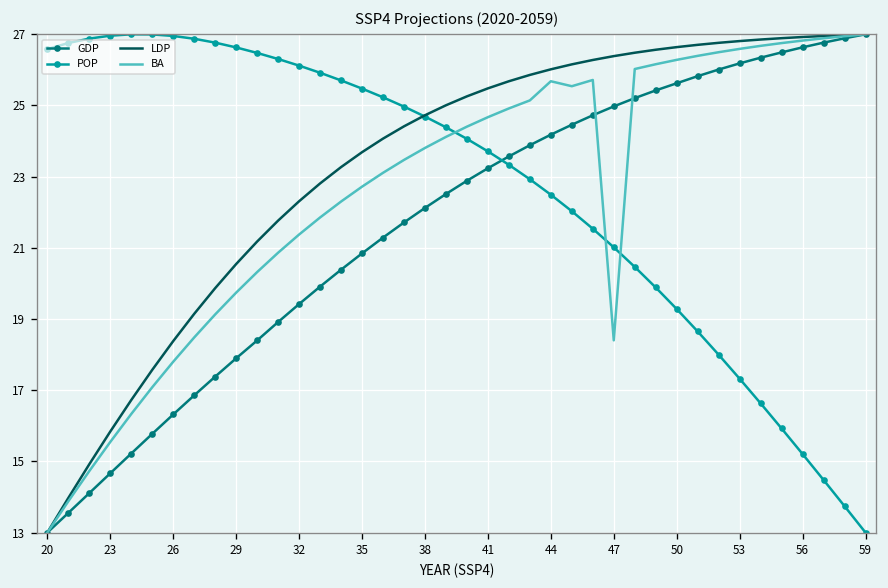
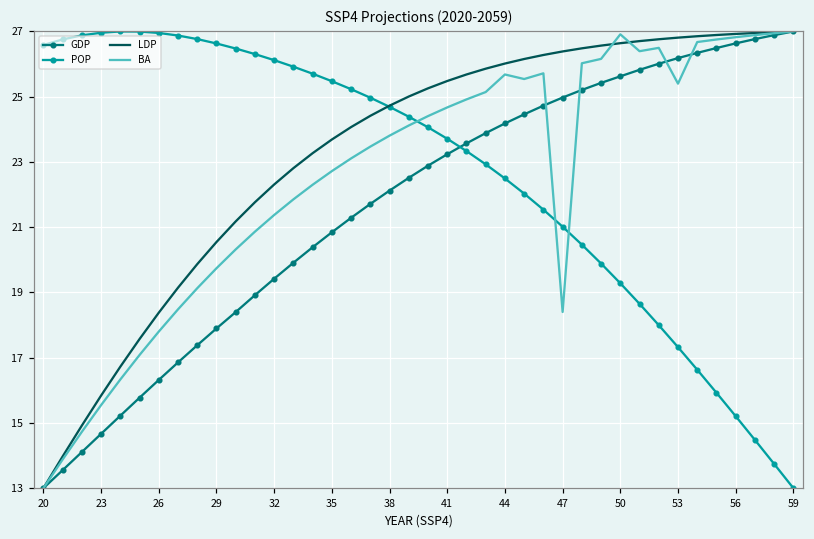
BA, 50: 26.3 -> 26.9
BA, 53: 26.6 -> 25.4
